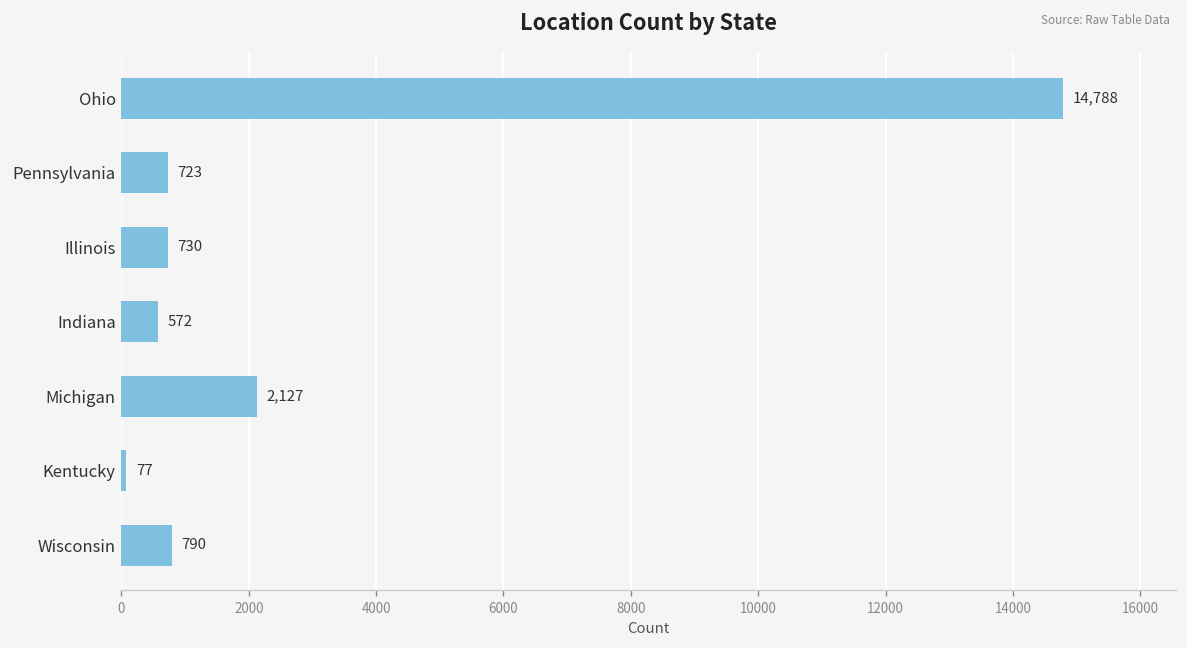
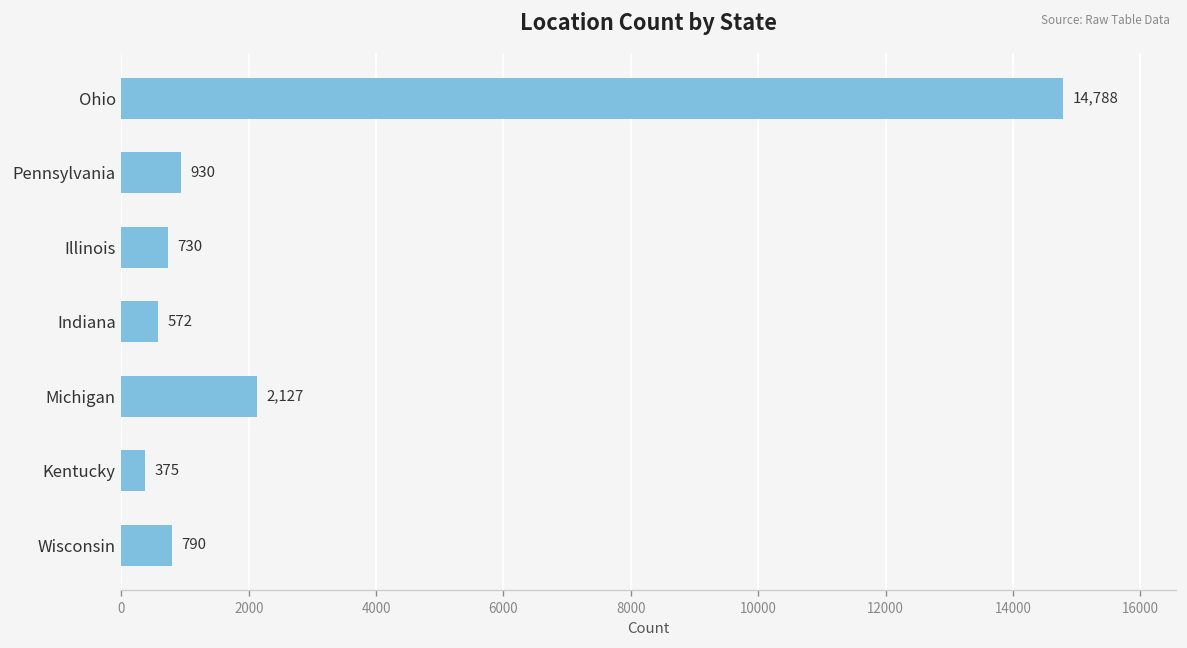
Pennsylvania: 723 -> 930
Kentucky: 77 -> 375
